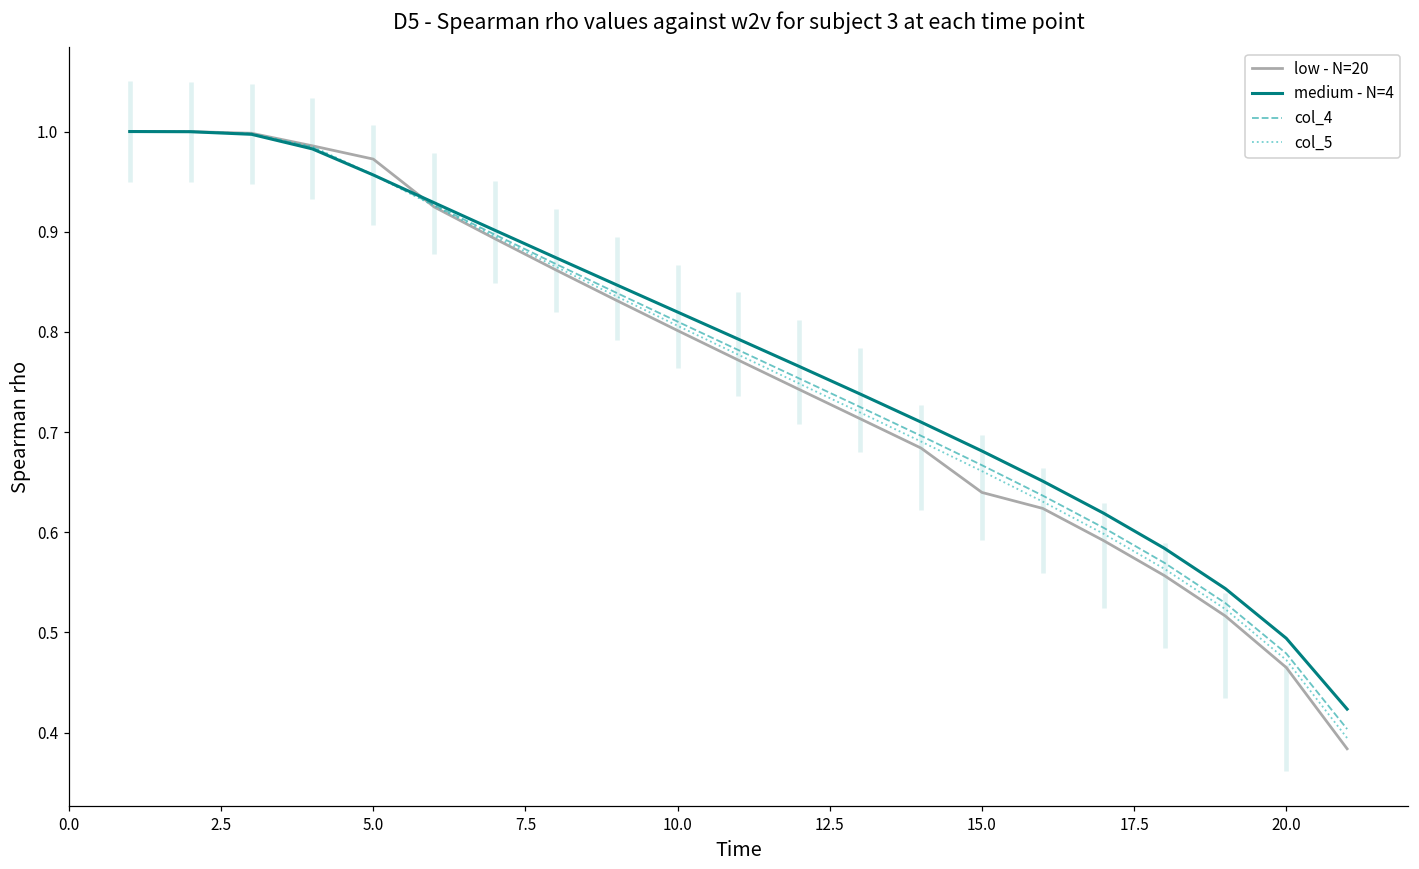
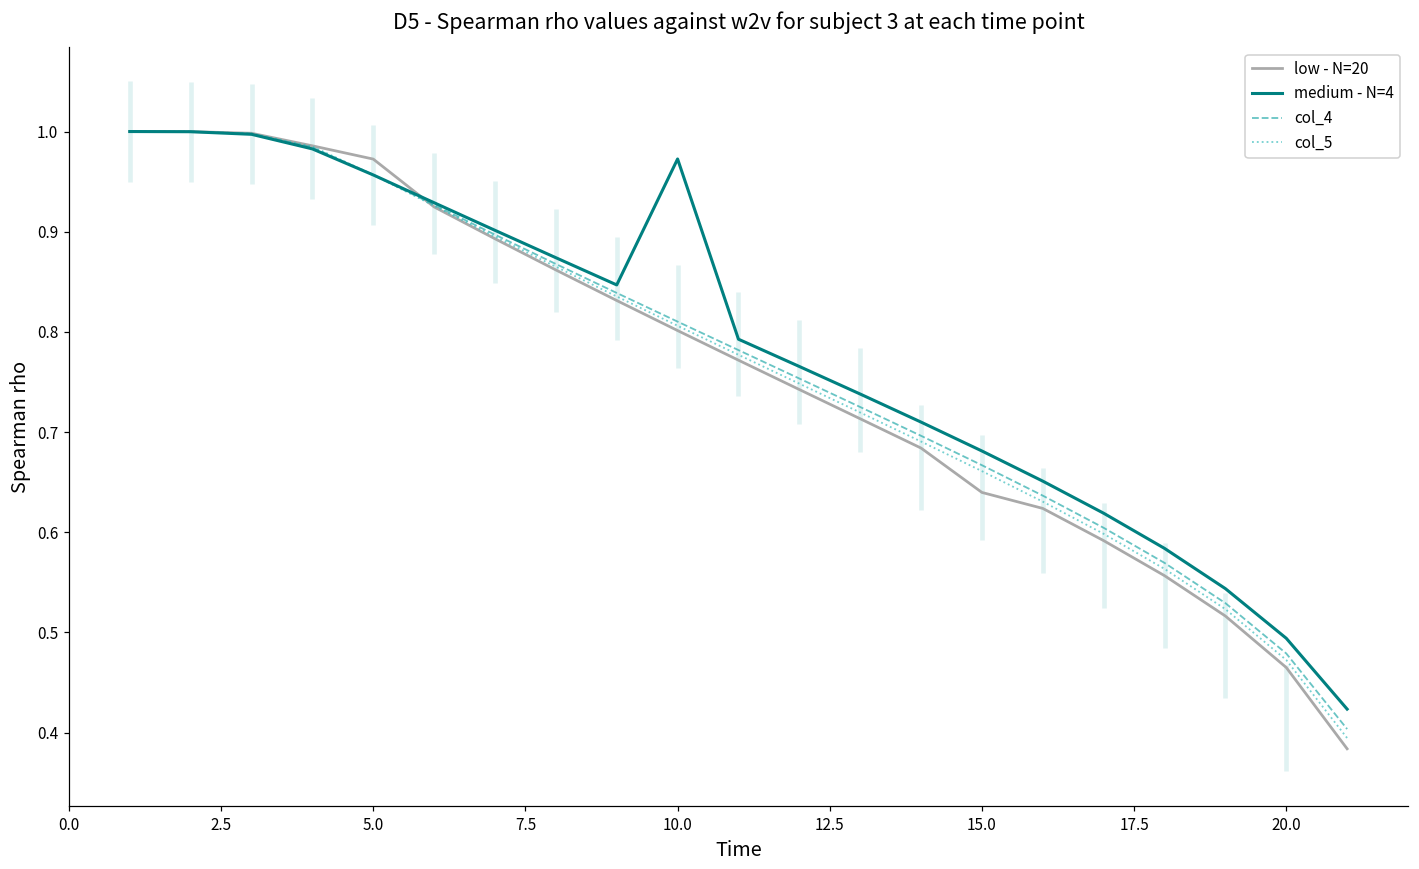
medium - N=4, 10.0: 0.82 -> 0.97
